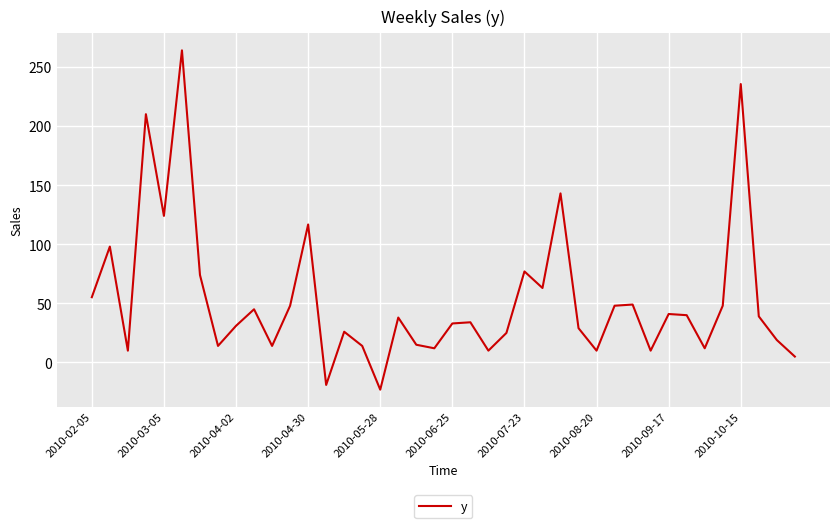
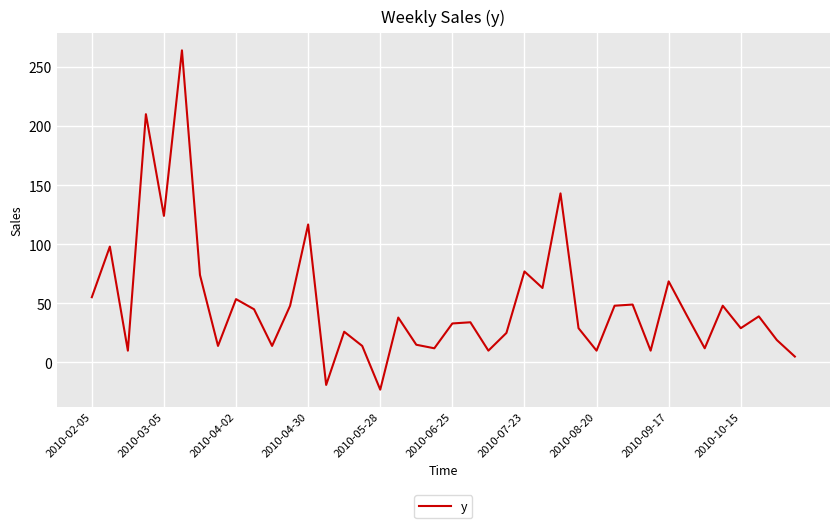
2010-04-02: 31 -> 54
2010-09-17: 41 -> 69
2010-10-15: 236 -> 29
